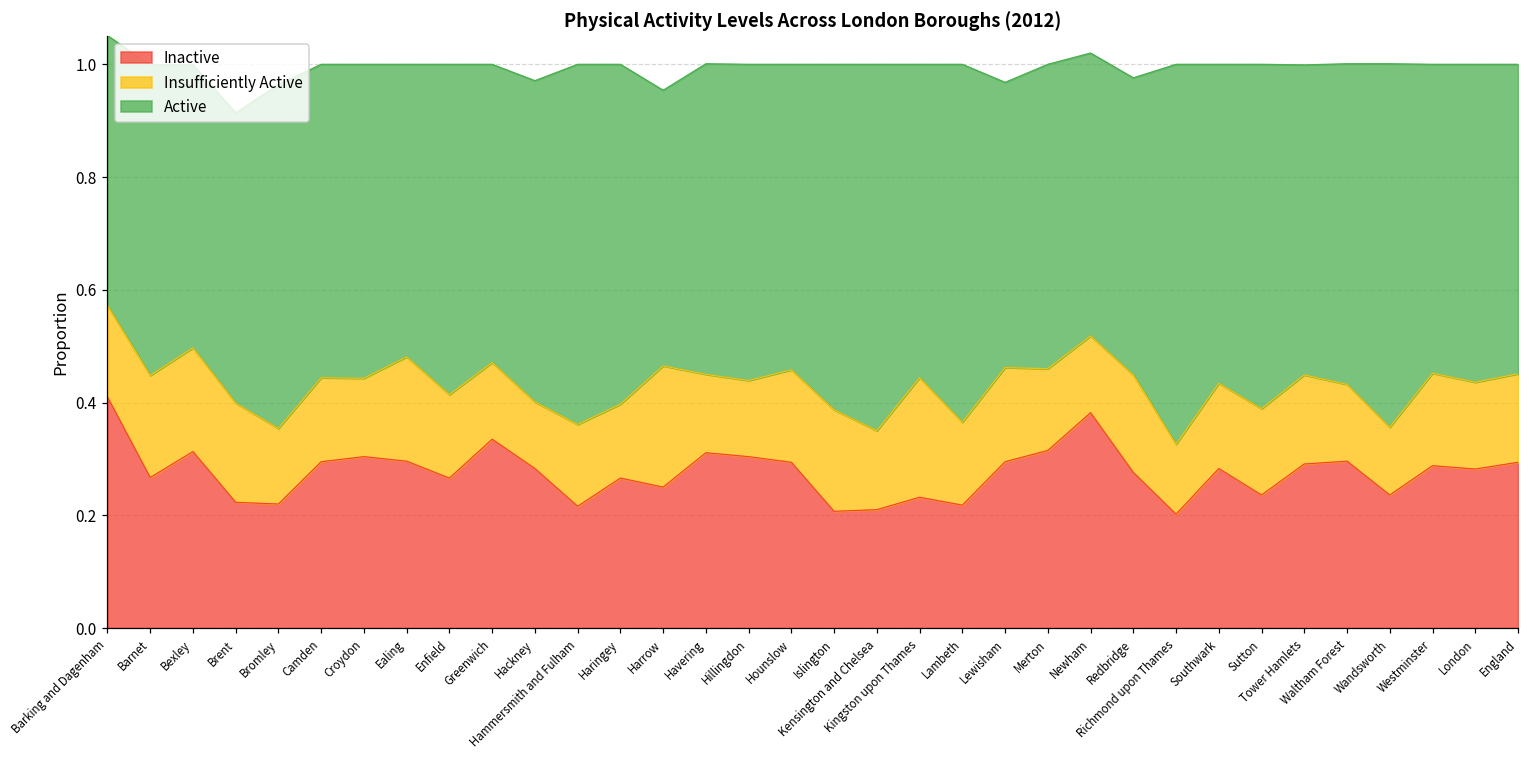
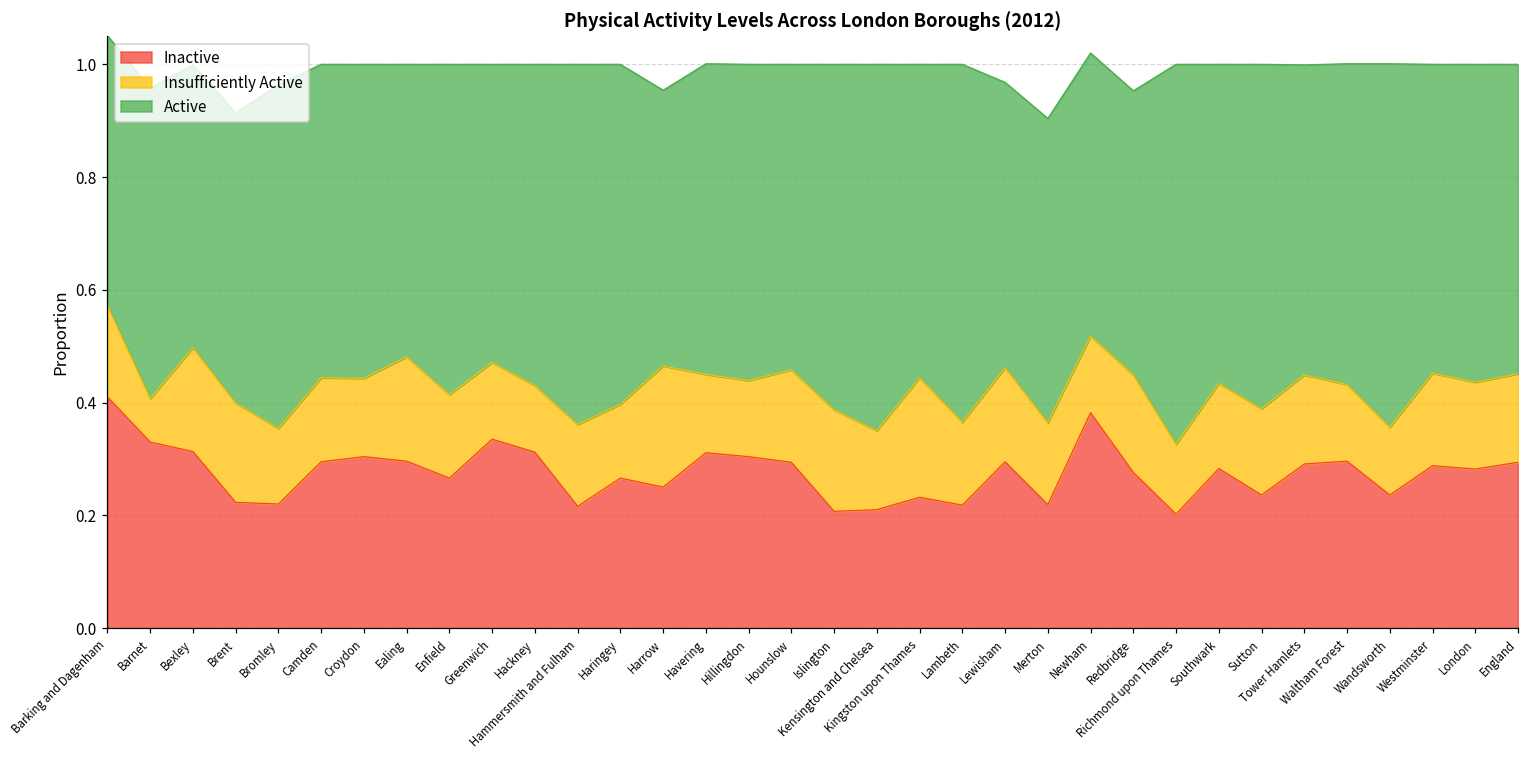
Inactive, Barnet: 0.27 -> 0.33
Insufficiently Active, Barnet: 0.18 -> 0.08
Inactive, Hackney: 0.28 -> 0.31
Inactive, Merton: 0.32 -> 0.22
Active, Redbridge: 0.53 -> 0.50
